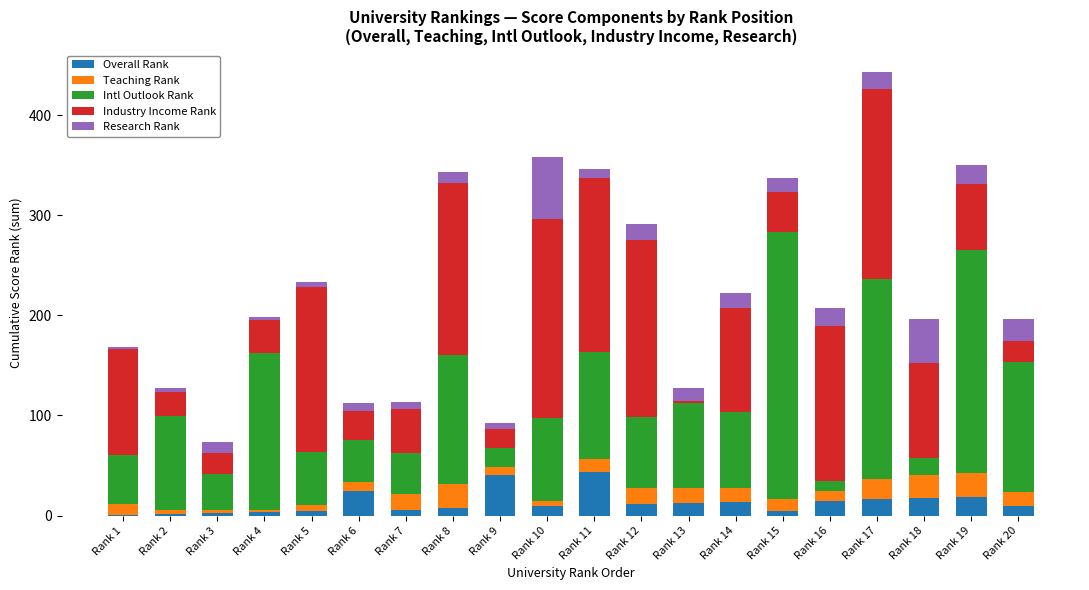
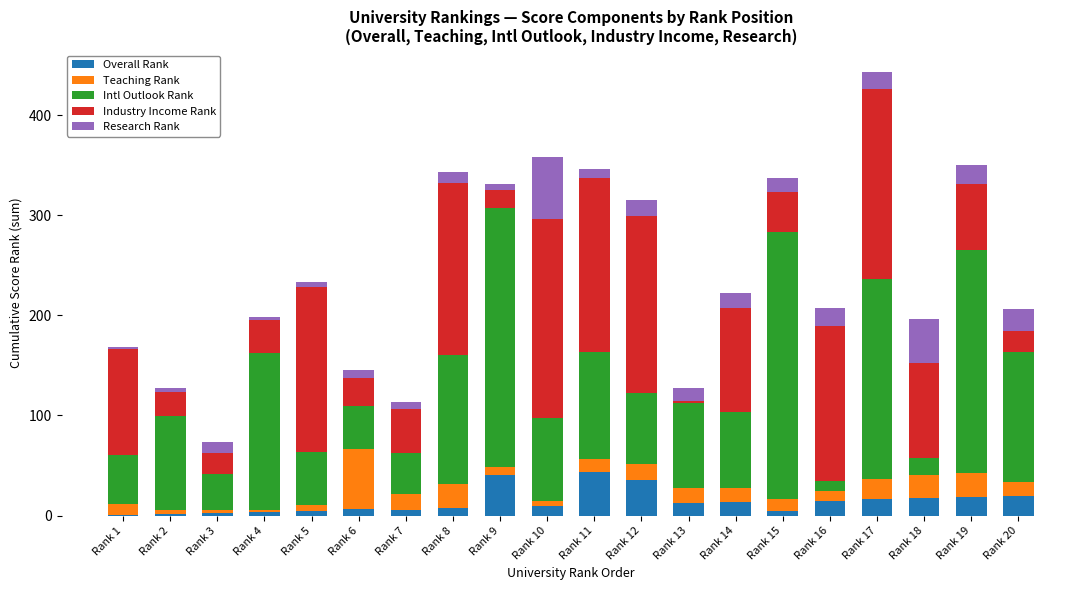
Overall Rank, Rank 6: 25 -> 7
Teaching Rank, Rank 6: 9 -> 60
Intl Outlook Rank, Rank 9: 19 -> 258
Overall Rank, Rank 12: 12 -> 36
Overall Rank, Rank 20: 10 -> 20
